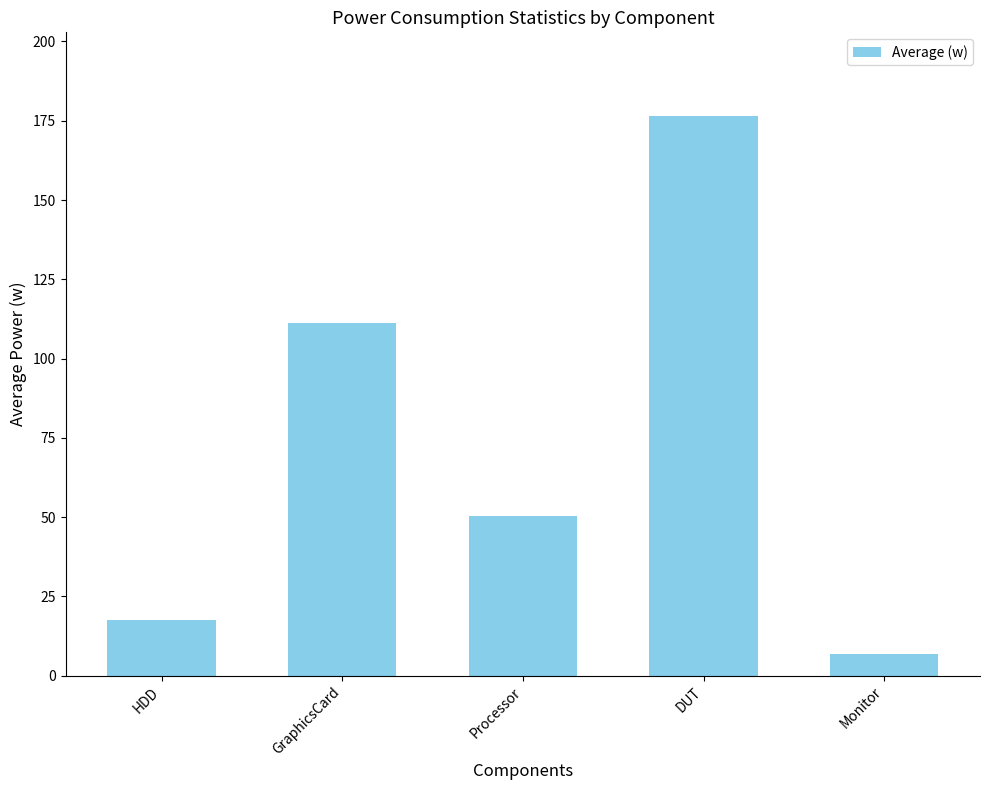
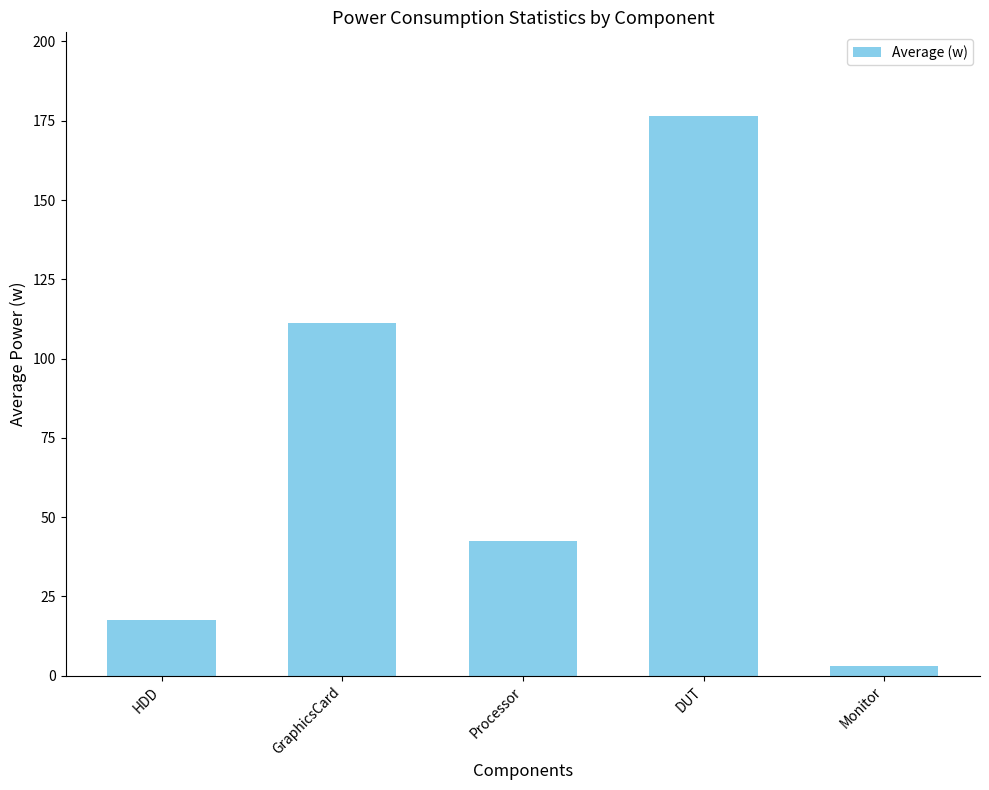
Processor: 50 -> 42
Monitor: 7 -> 3
